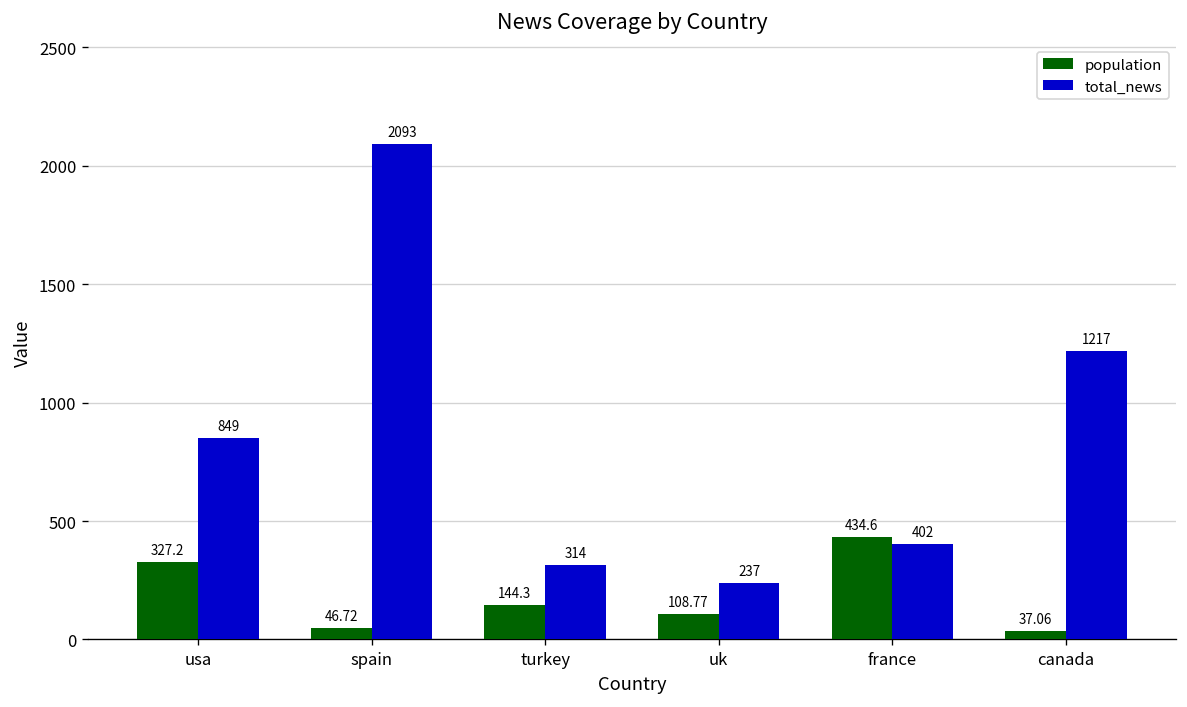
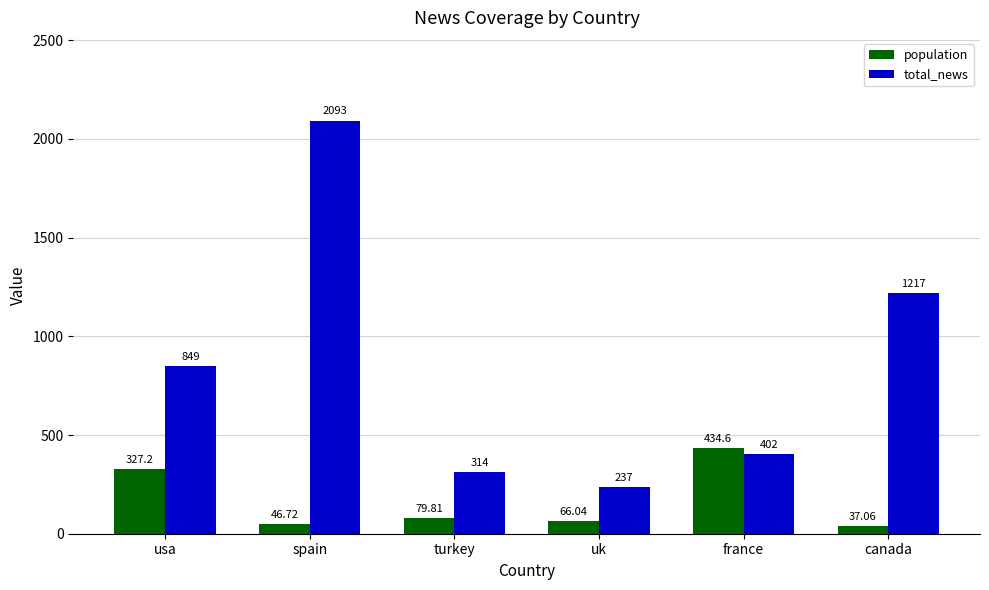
population, turkey: 144.3 -> 79.81
population, uk: 108.77 -> 66.04
